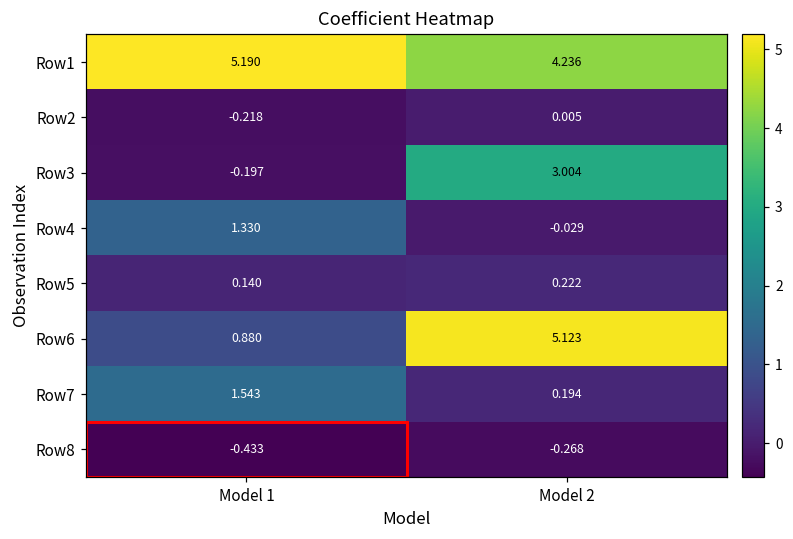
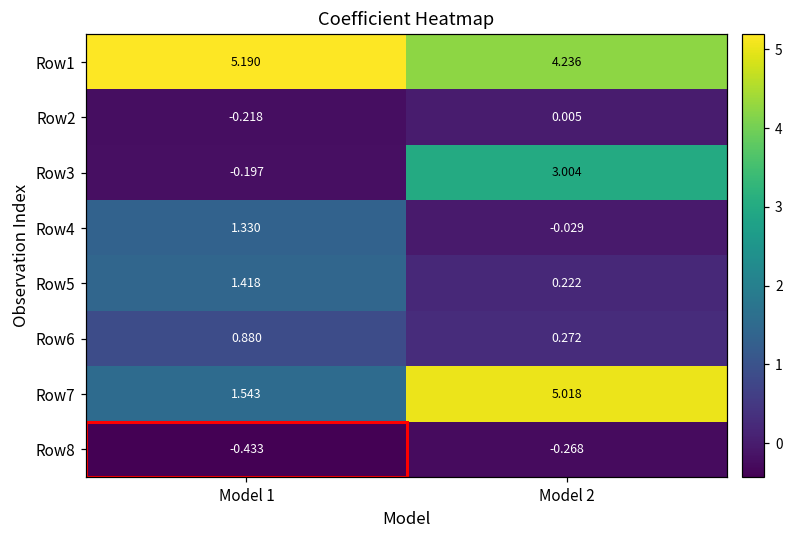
Row5, Model 1: 0.140 -> 1.418
Row6, Model 2: 5.123 -> 0.272
Row7, Model 2: 0.194 -> 5.018
